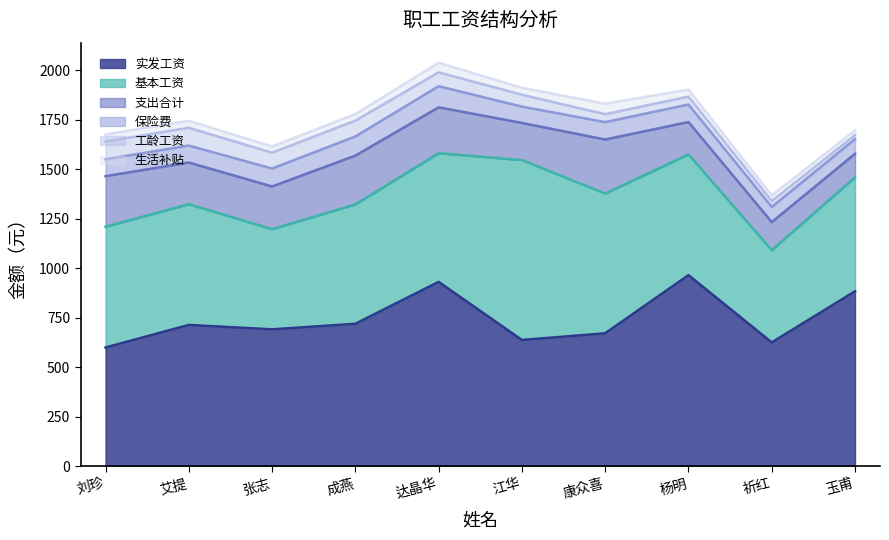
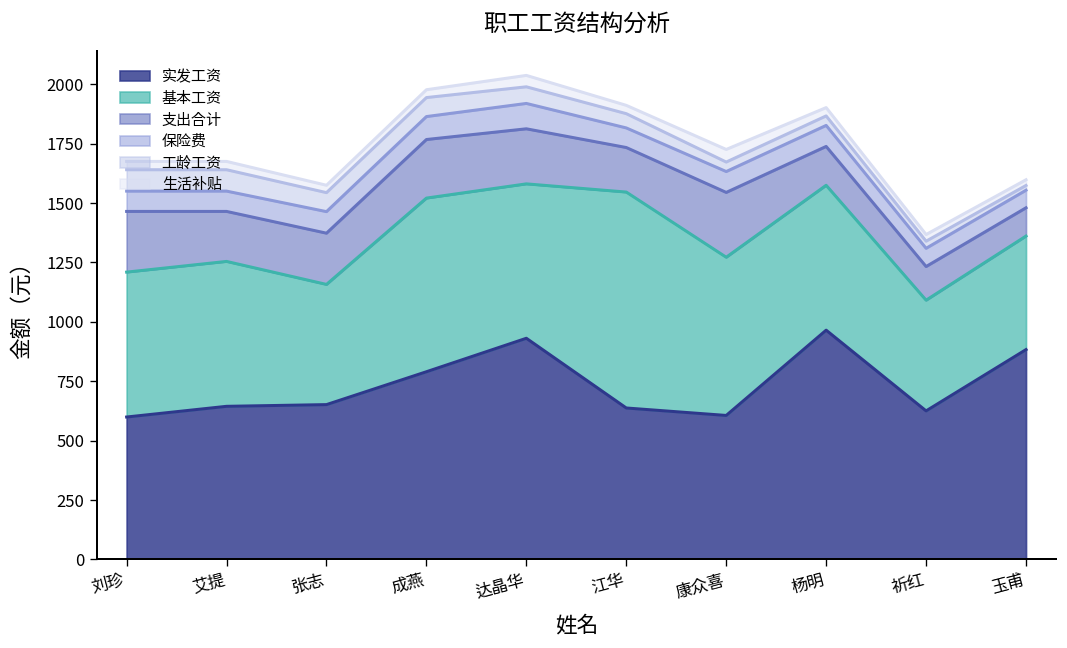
实发工资, 艾提: 710 -> 640
实发工资, 张志: 690 -> 650
实发工资, 成燕: 720 -> 790
基本工资, 成燕: 600 -> 730
实发工资, 康众喜: 670 -> 610
基本工资, 康众喜: 710 -> 670
基本工资, 玉甫: 580 -> 480
